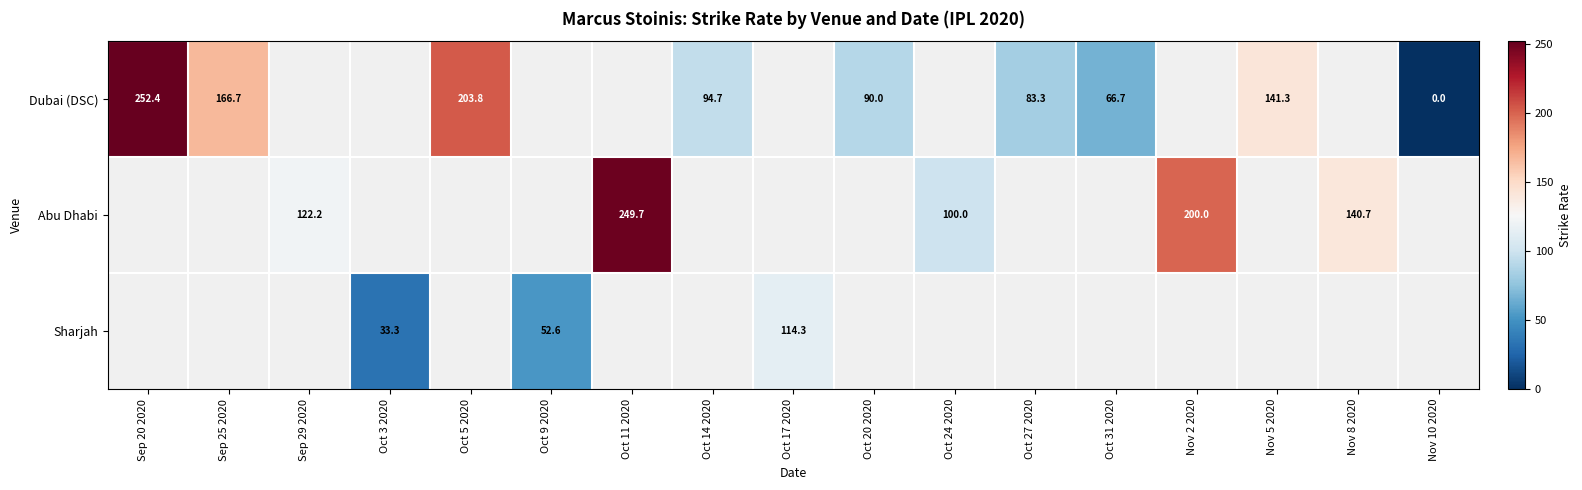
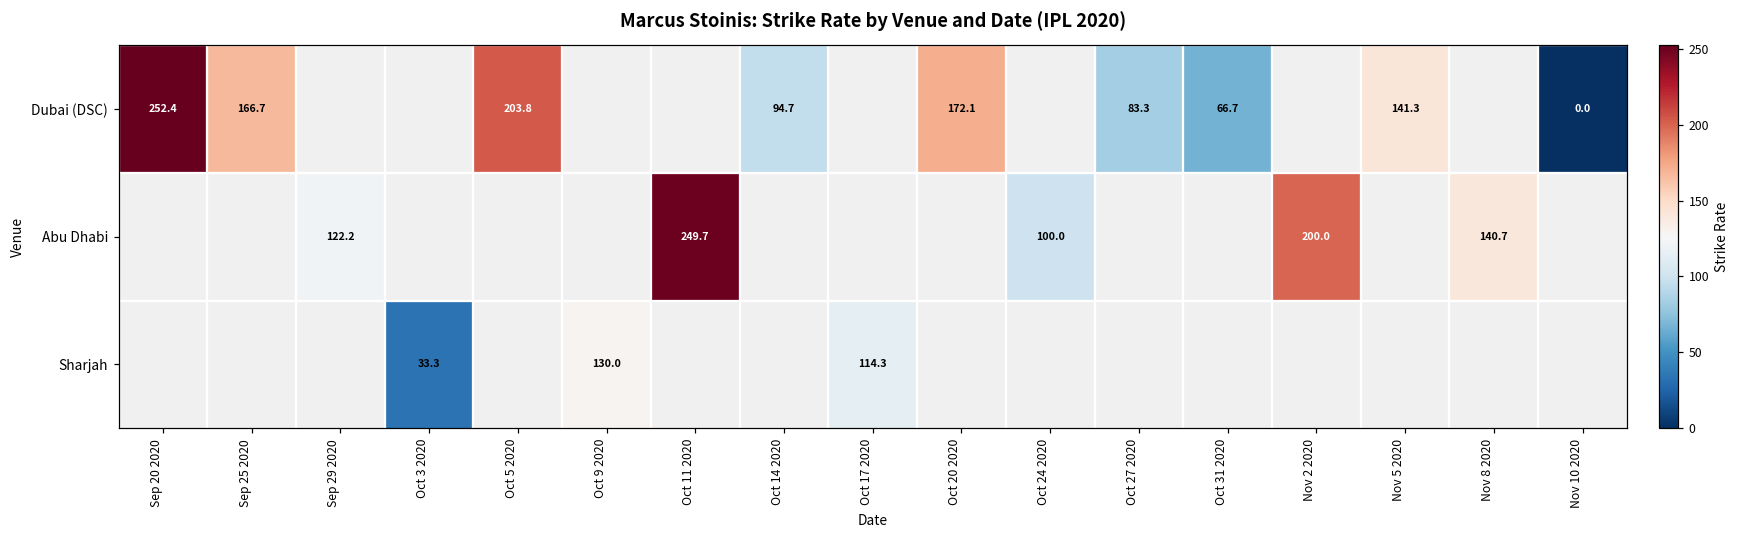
Dubai (DSC), Oct 20 2020: 90.0 -> 172.1
Sharjah, Oct 9 2020: 52.6 -> 130.0
